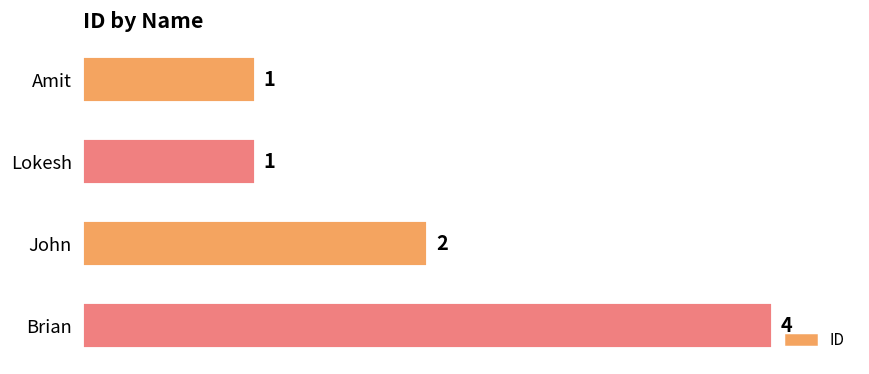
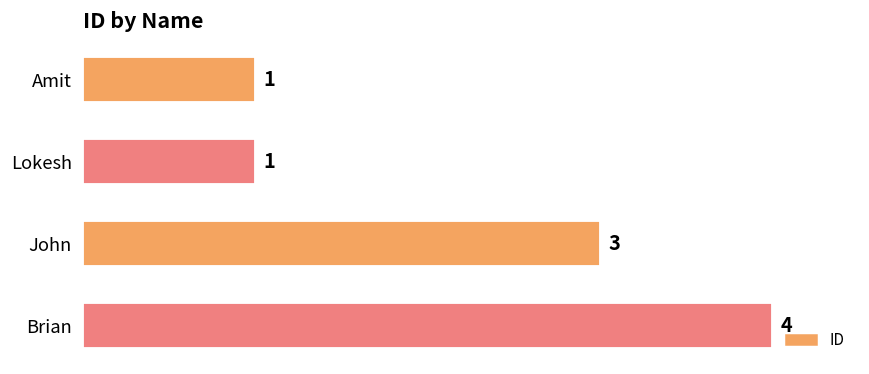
John: 2 -> 3
